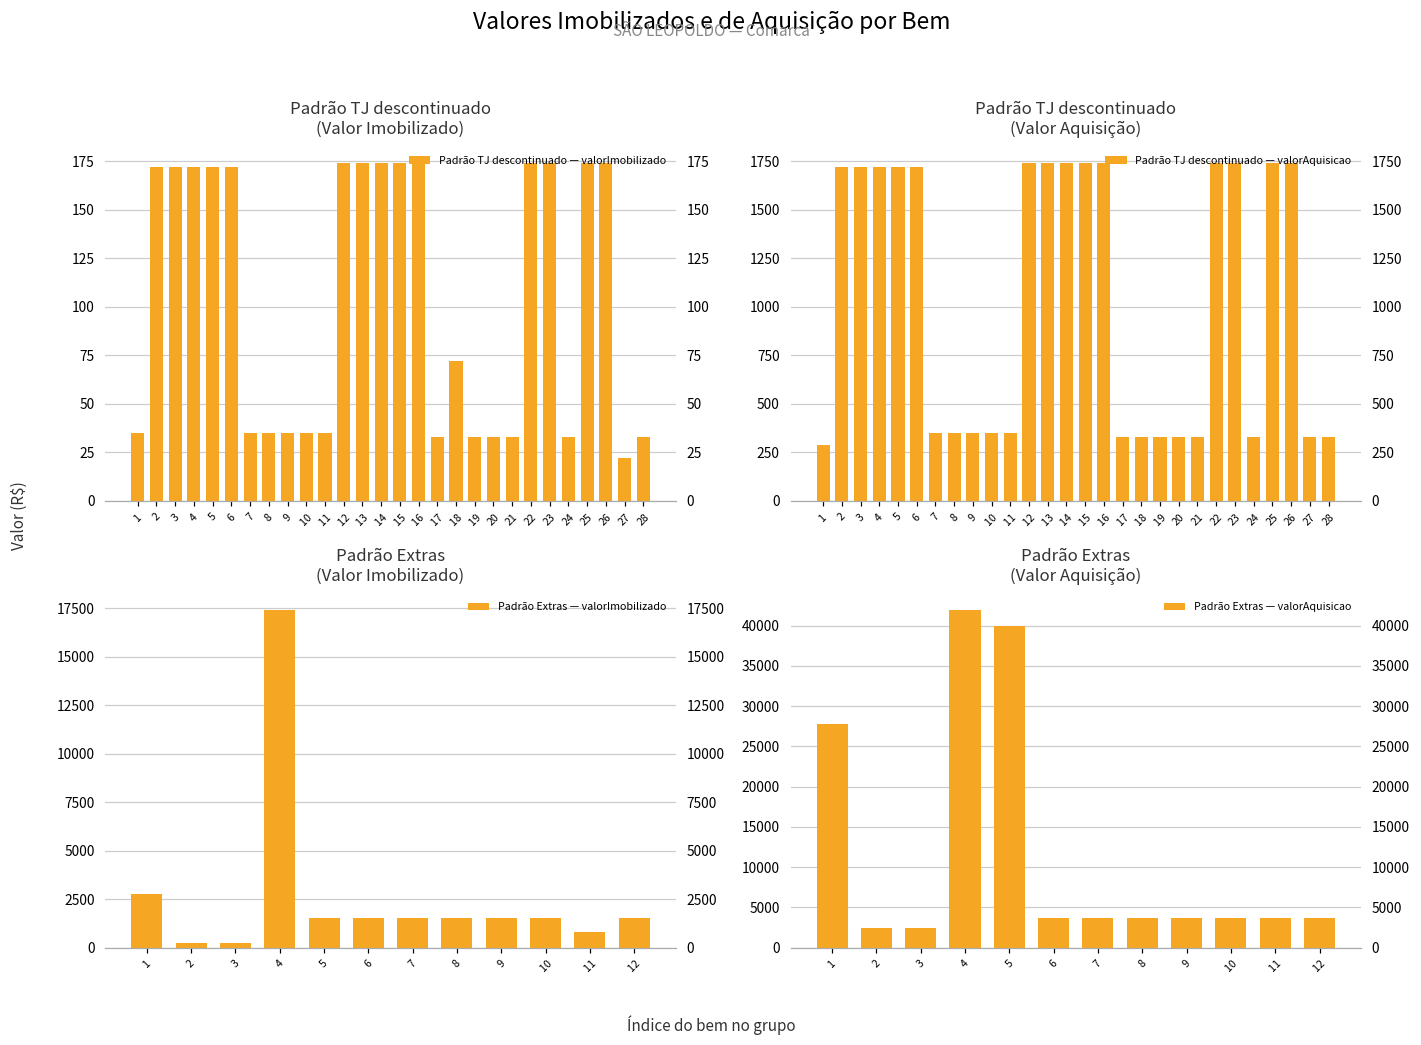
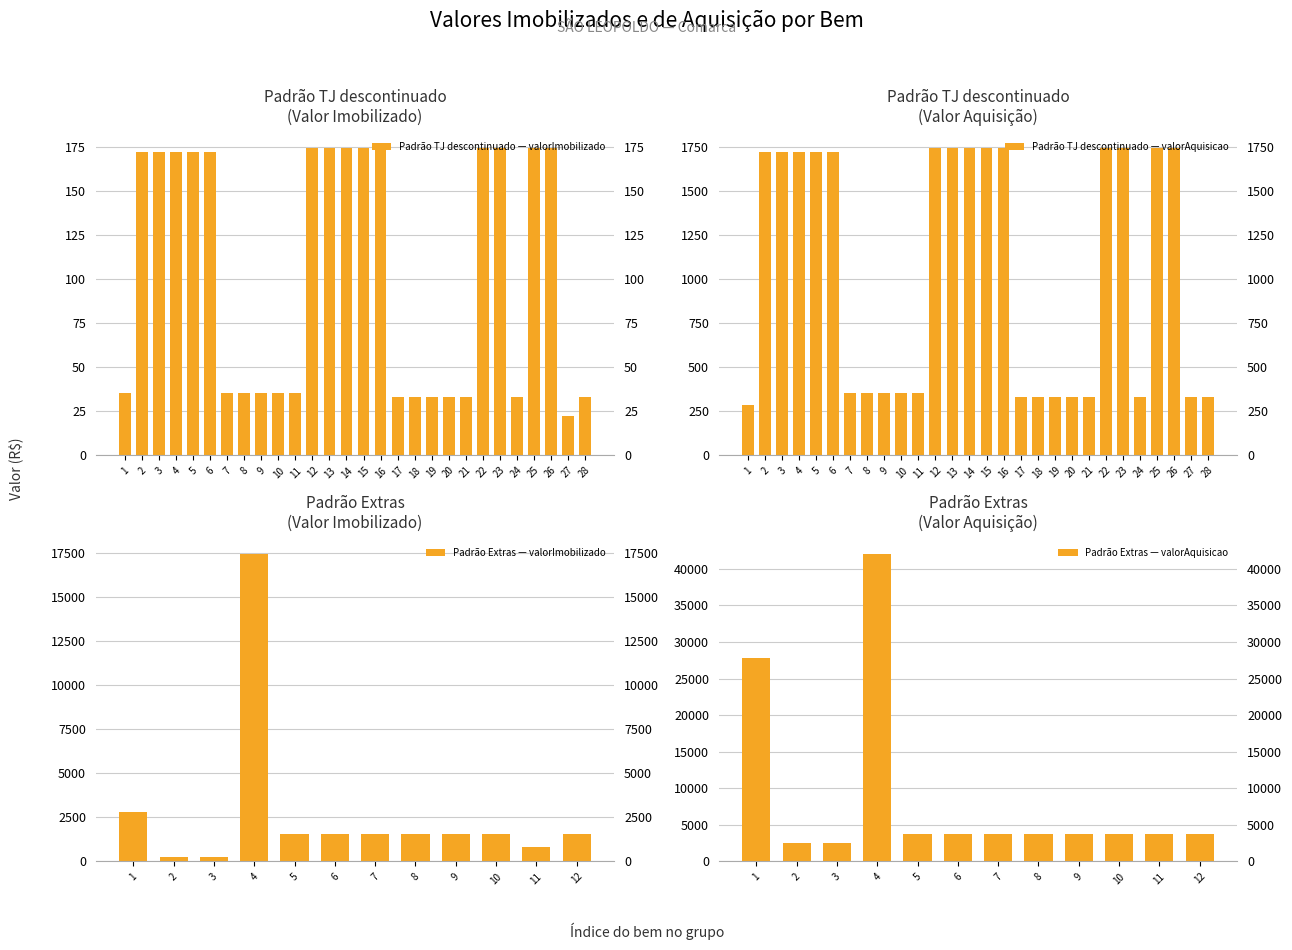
Padrão TJ descontinuado (Valor Imobilizado), 18: 72 -> 33
Padrão Extras (Valor Aquisição), 5: 40000 -> 4000
